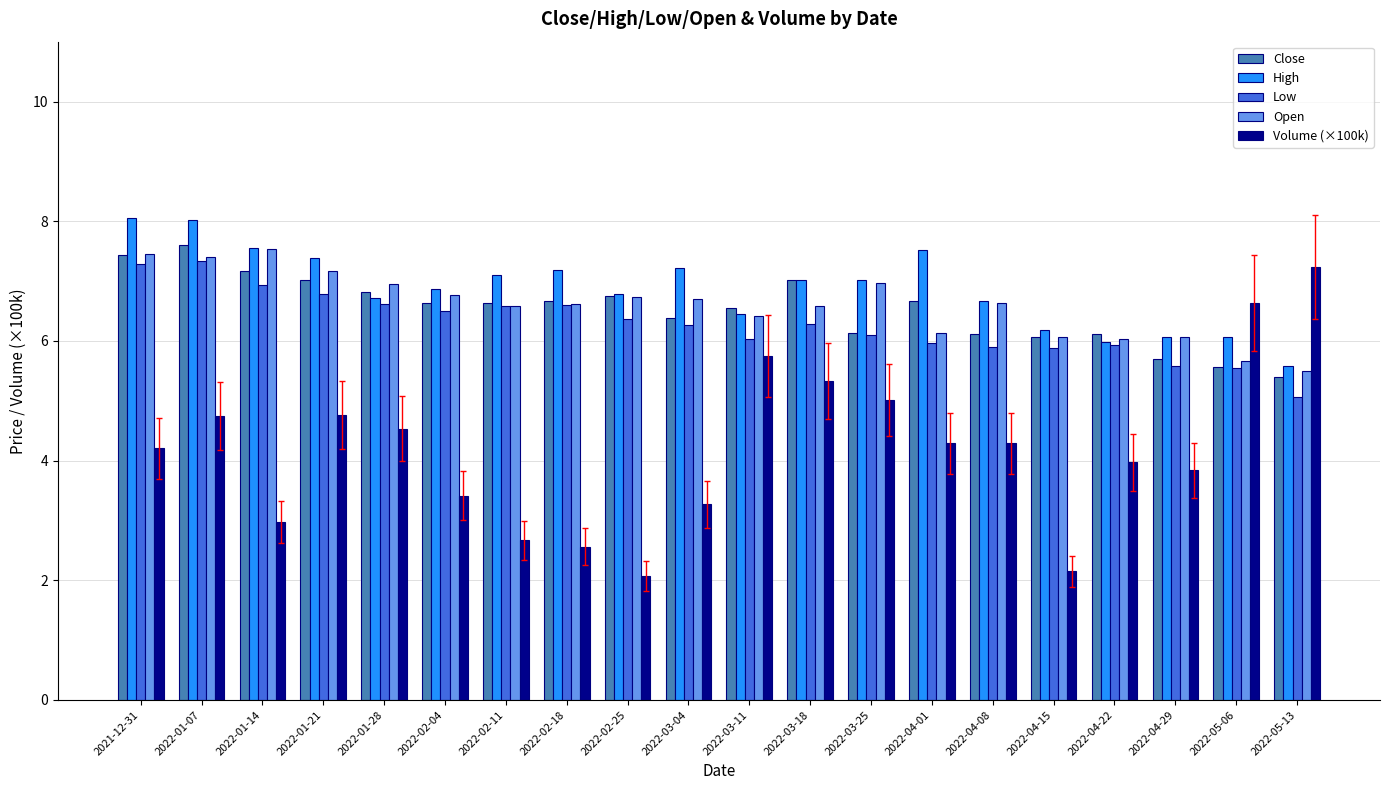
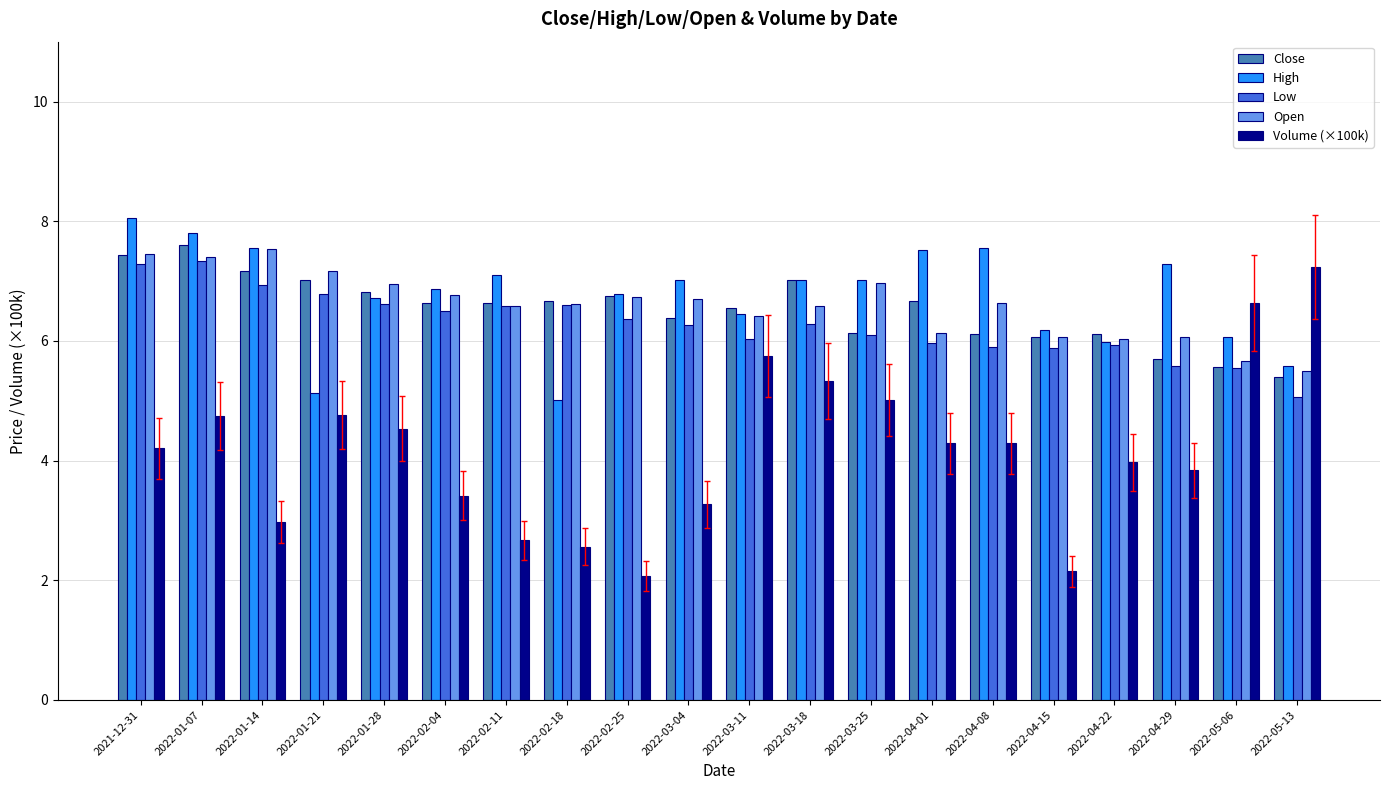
High, 2022-01-07: 8.0 -> 7.8
High, 2022-01-21: 7.4 -> 5.1
High, 2022-02-18: 7.2 -> 5.0
High, 2022-03-04: 7.2 -> 7.0
High, 2022-04-08: 6.7 -> 7.6
High, 2022-04-29: 6.1 -> 7.3
